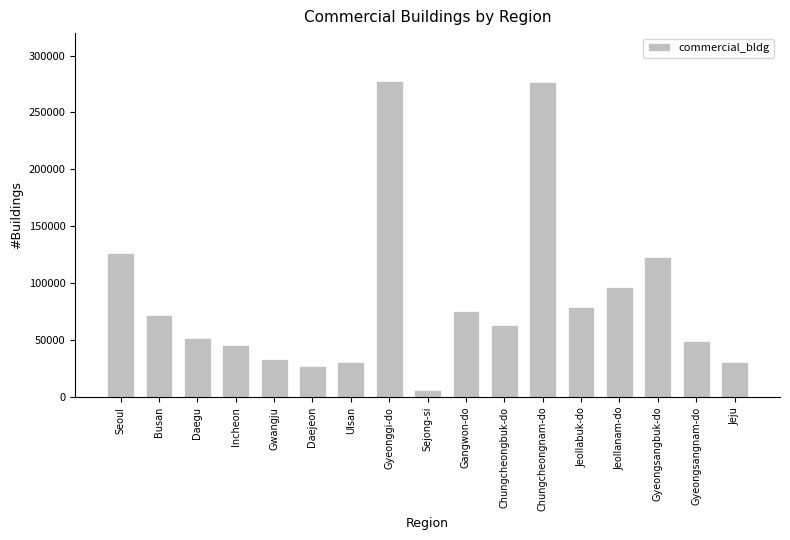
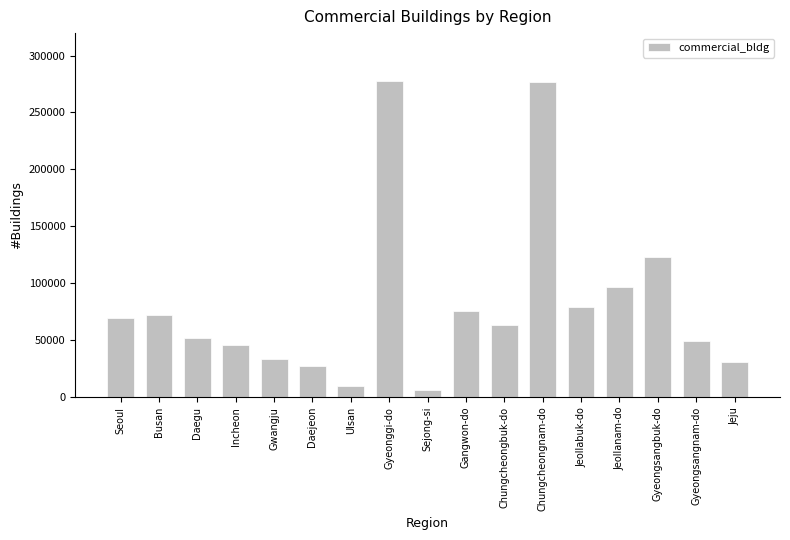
Seoul: 127000 -> 70000
Ulsan: 31000 -> 10000
